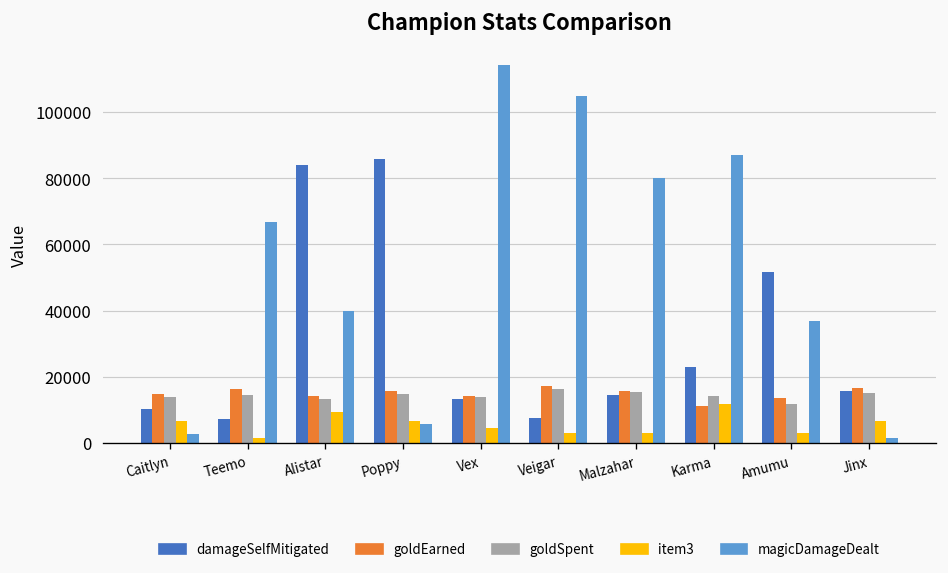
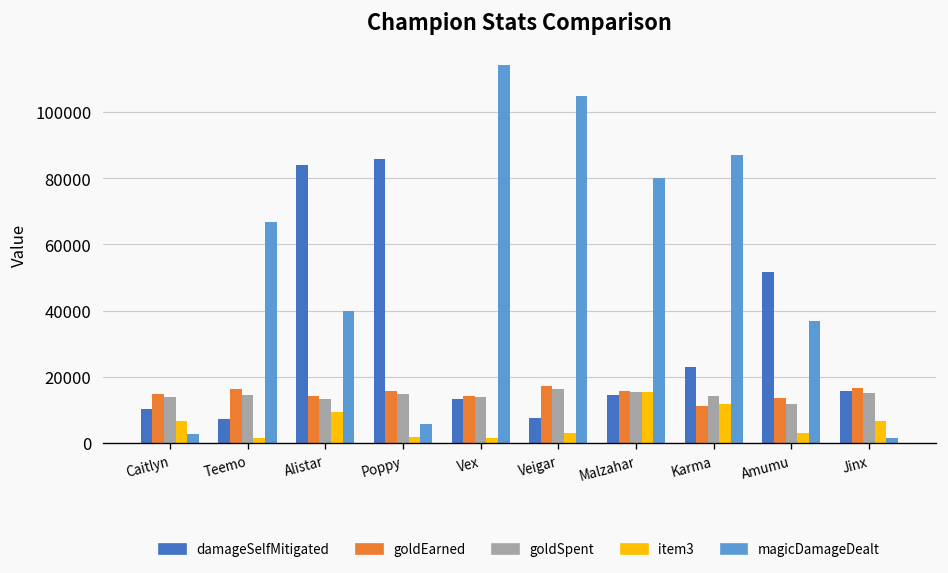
item3, Poppy: 7000 -> 2000
item3, Vex: 5000 -> 2000
item3, Malzahar: 3000 -> 15000
